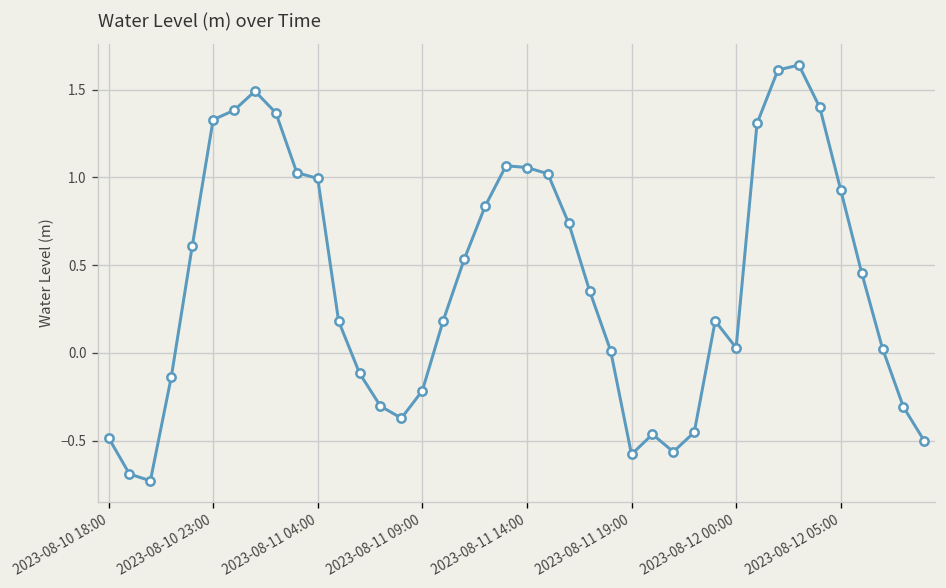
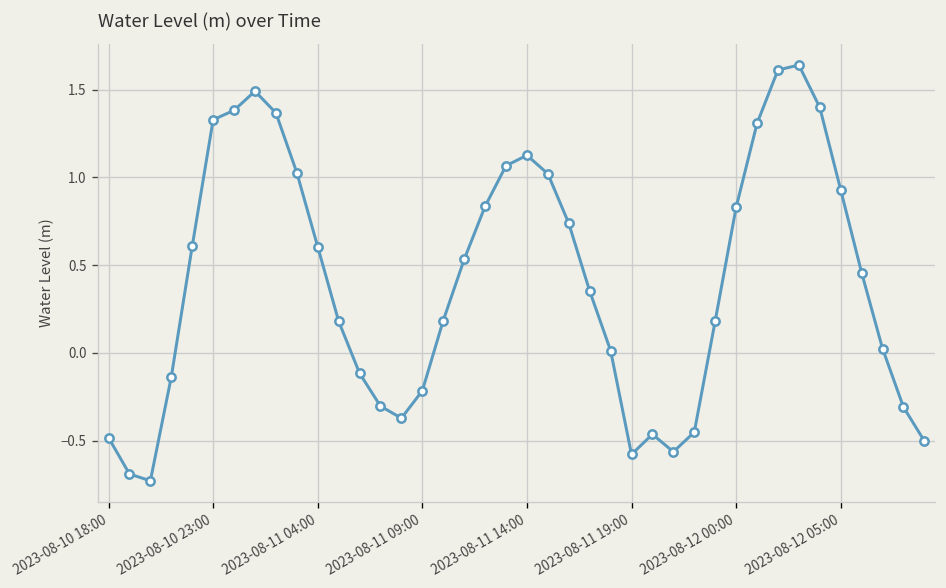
2023-08-11 04:00: 0.99 -> 0.60
2023-08-11 14:00: 1.06 -> 1.13
2023-08-12 00:00: 0.03 -> 0.83
